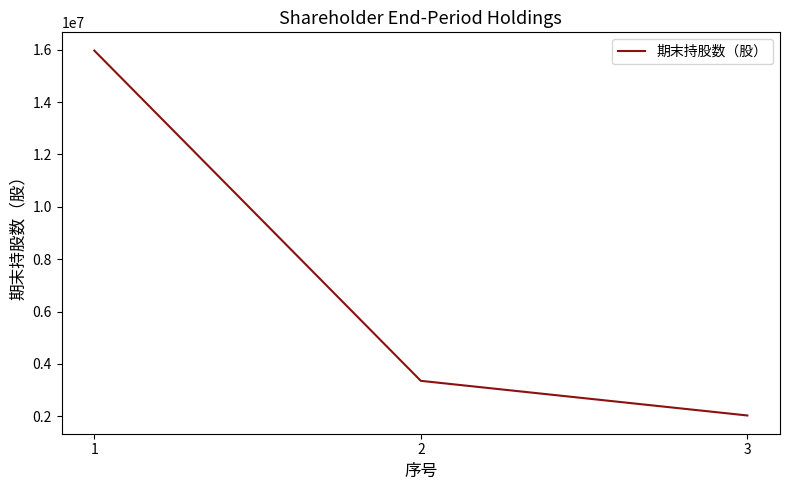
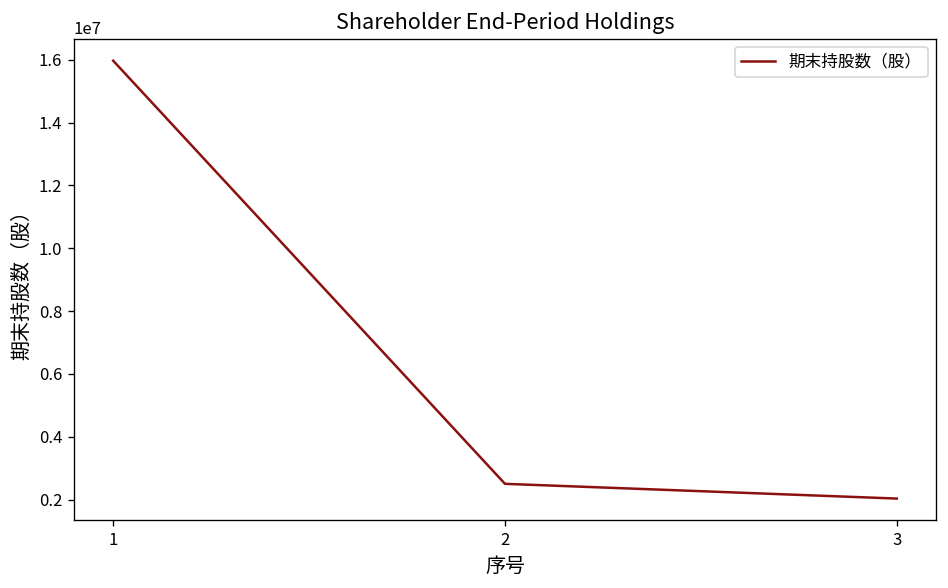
2: 3400000 -> 2500000
